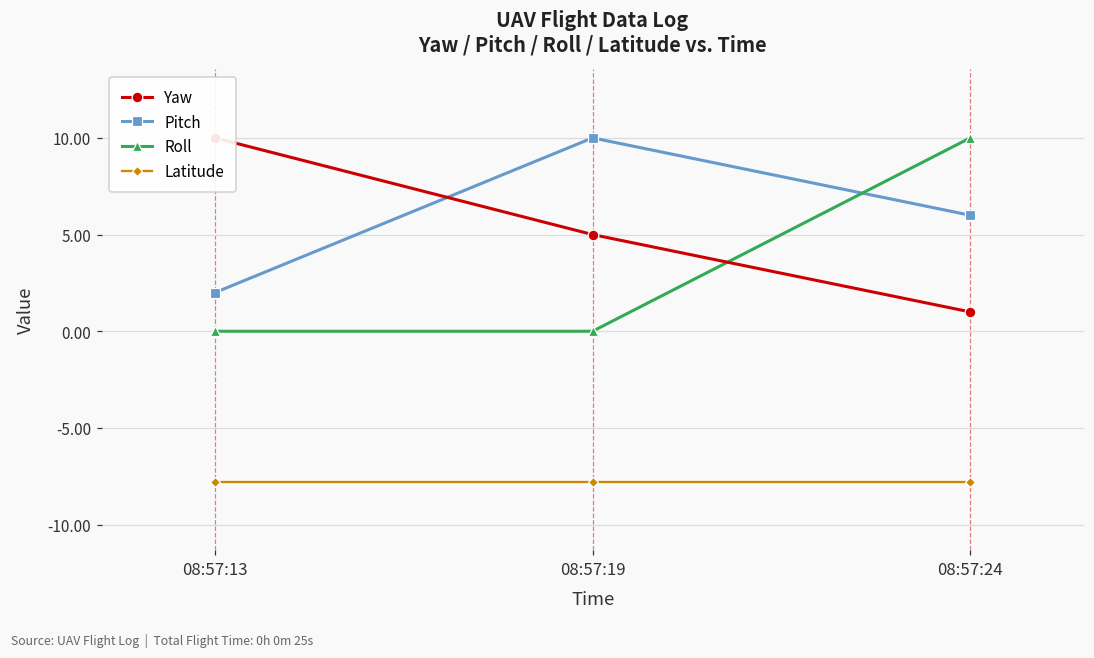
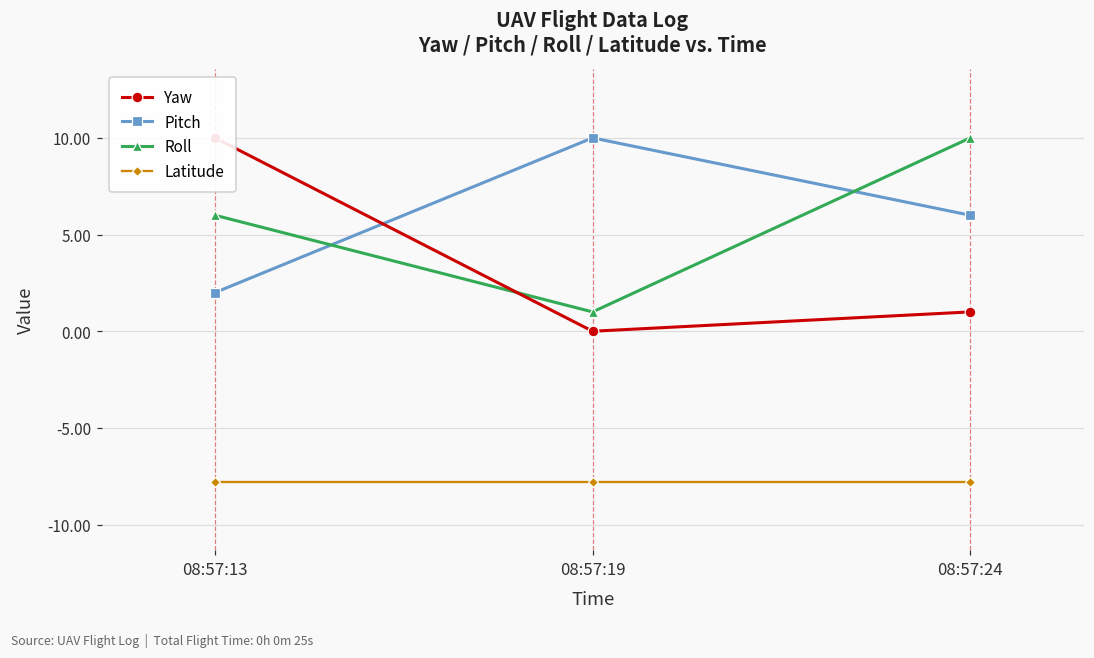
Roll, 08:57:13: 0 -> 6
Yaw, 08:57:19: 5 -> 0
Roll, 08:57:19: 0 -> 1
